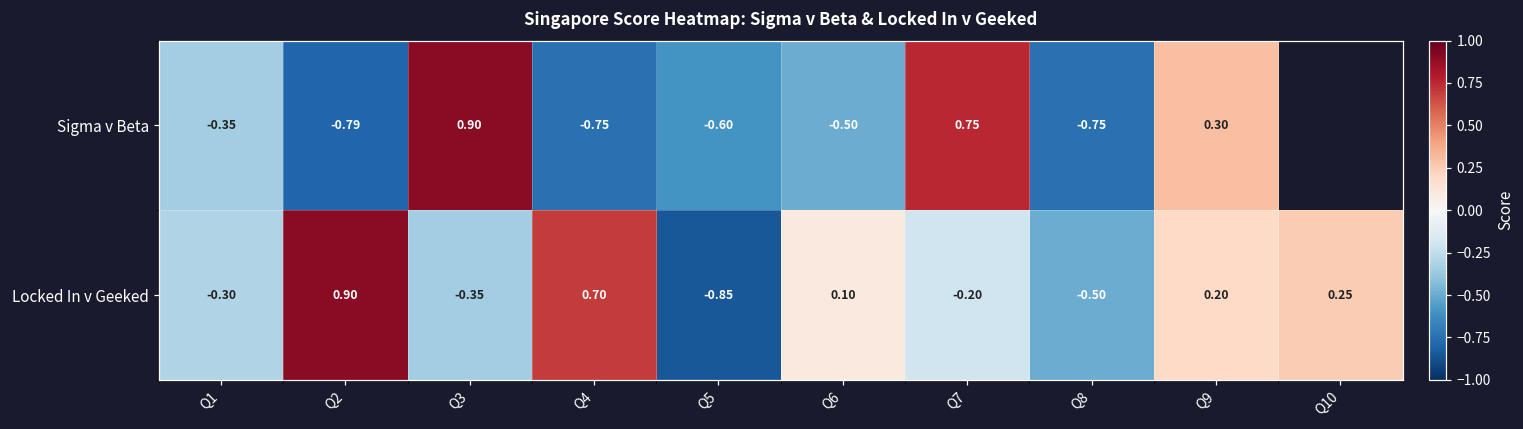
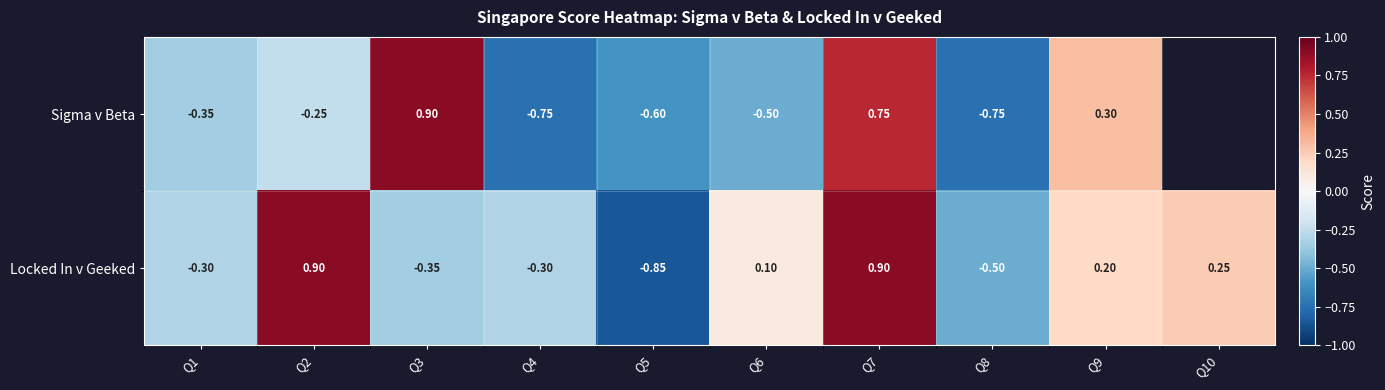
Sigma v Beta, Q2: -0.79 -> -0.25
Locked In v Geeked, Q4: 0.70 -> -0.30
Locked In v Geeked, Q7: -0.20 -> 0.90
